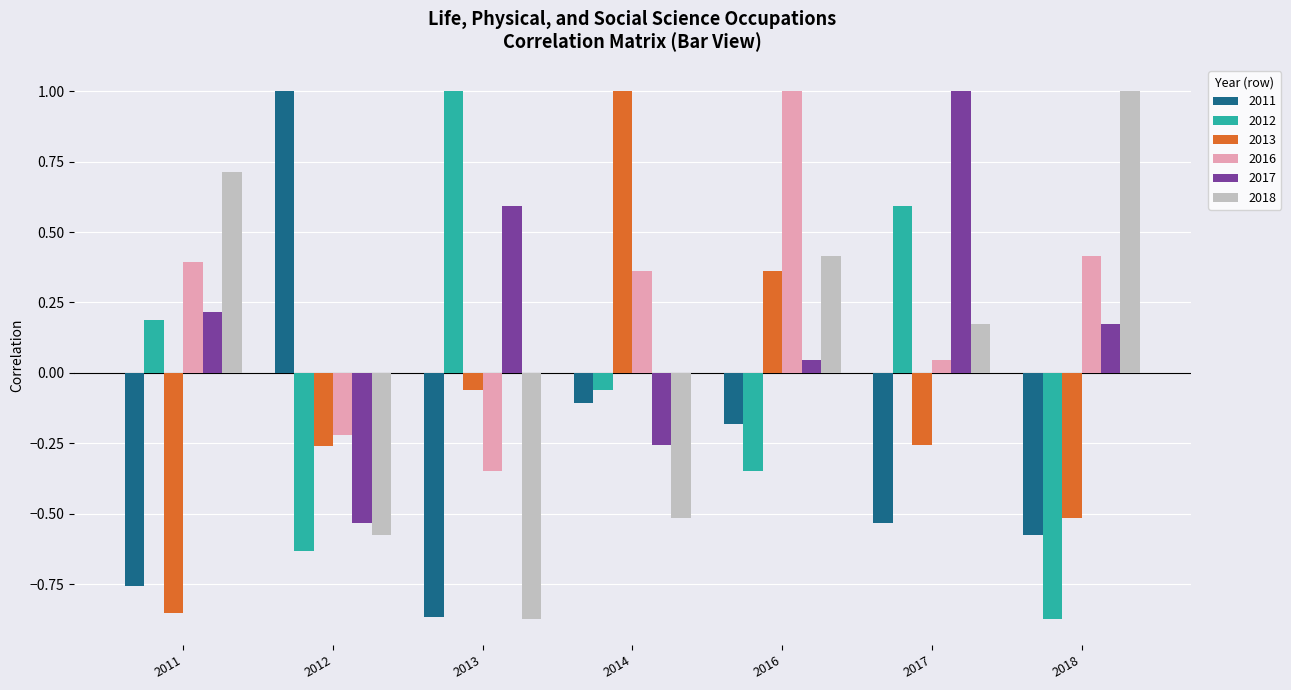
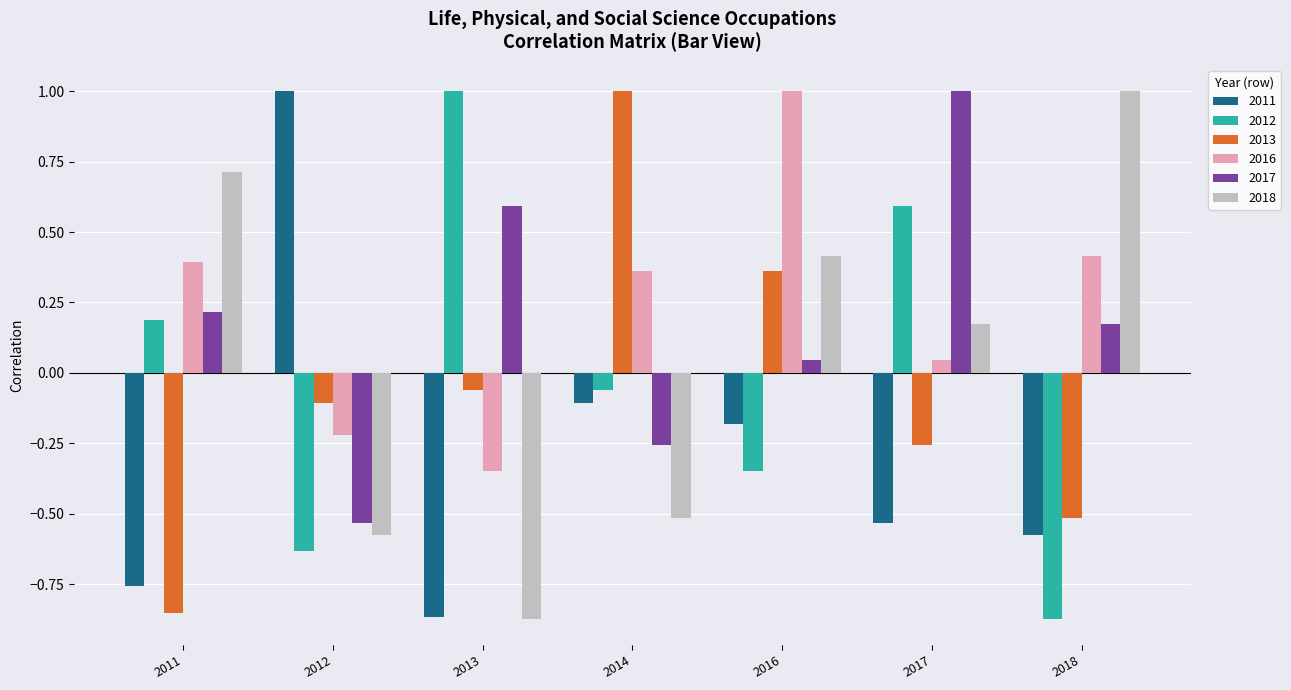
2013, 2012: -0.26 -> -0.11
